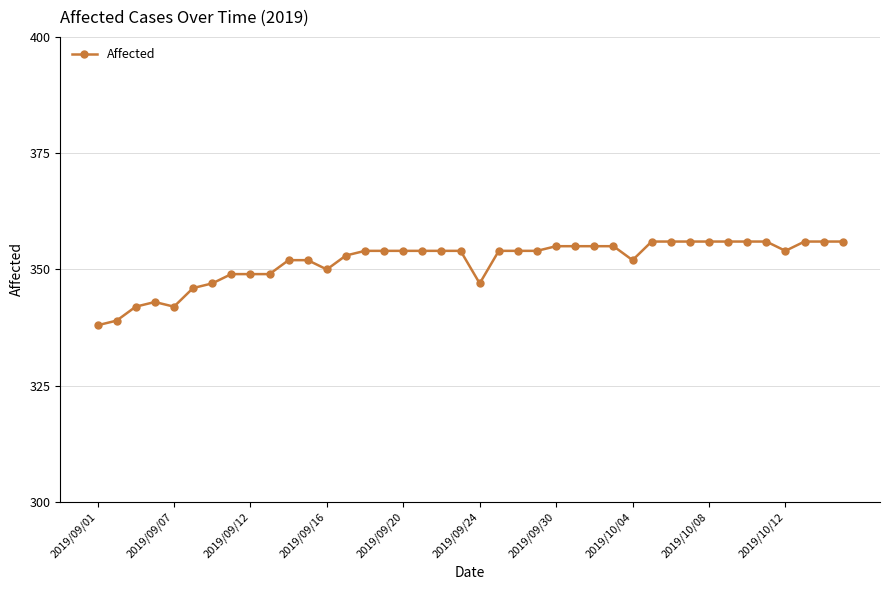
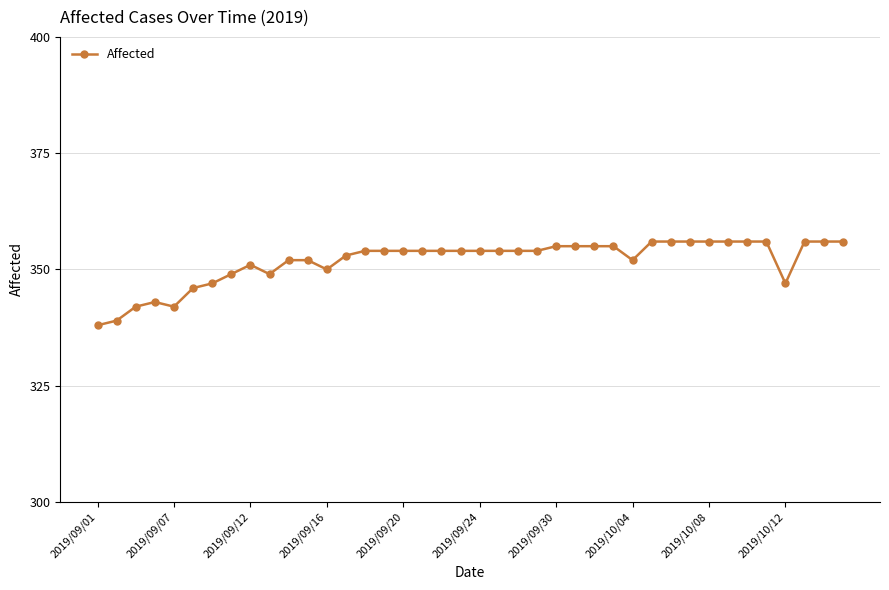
2019/09/12: 349 -> 351
2019/09/24: 347 -> 354
2019/10/12: 354 -> 347
